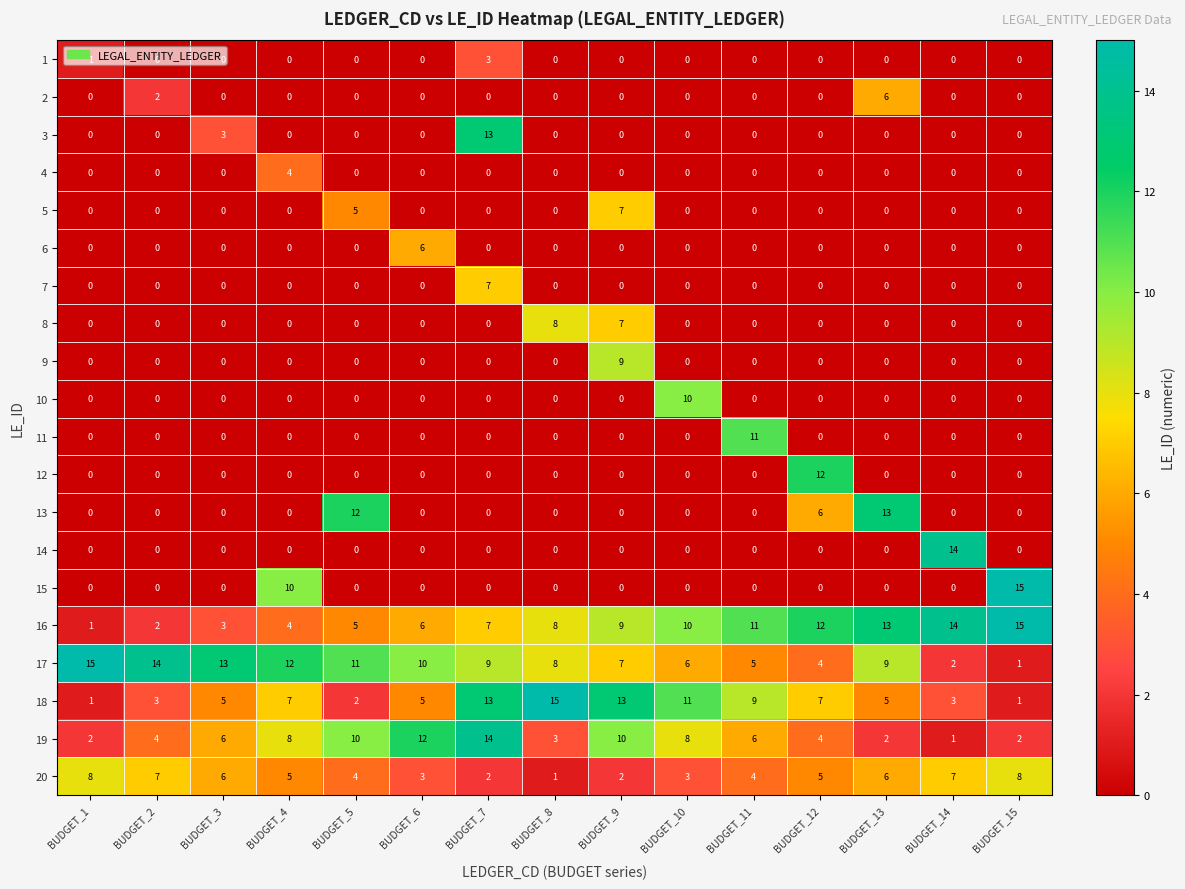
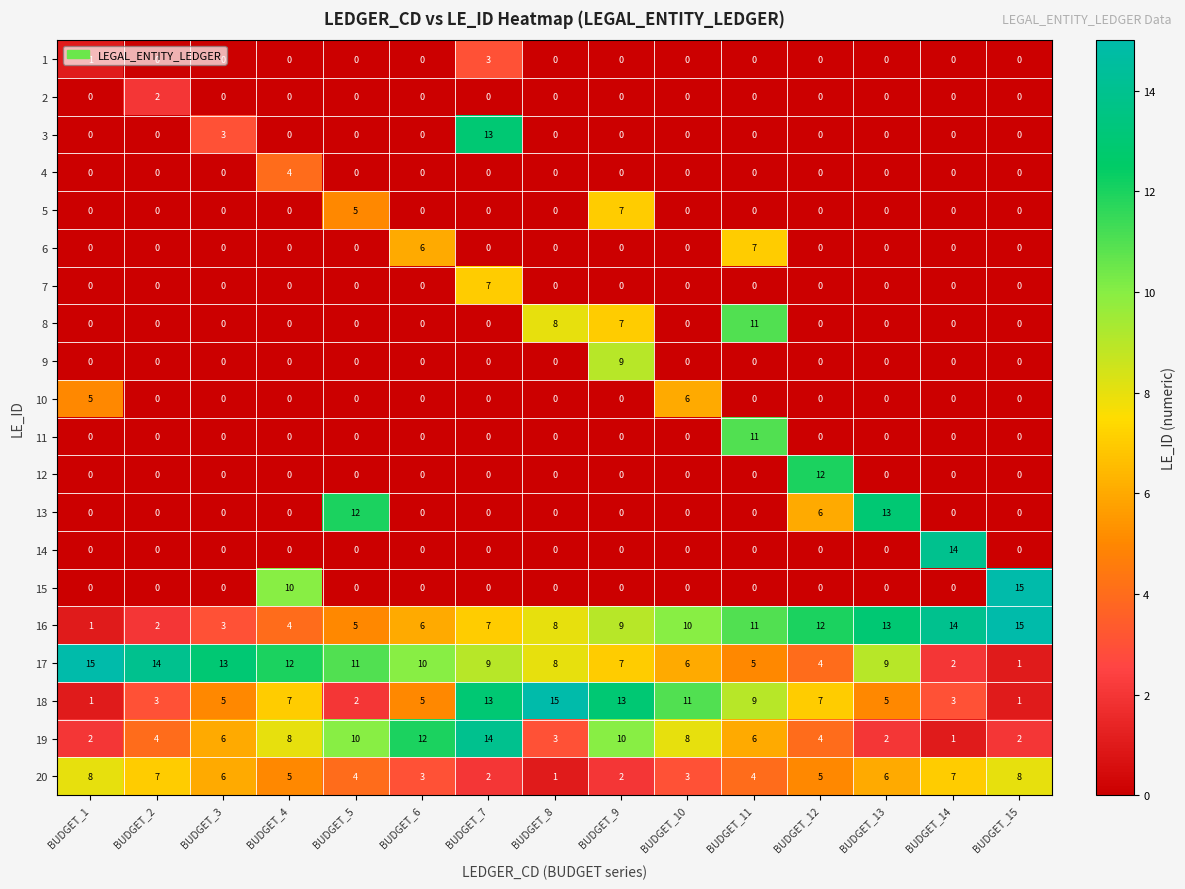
2, BUDGET_13: 6 -> 0
6, BUDGET_11: 0 -> 7
8, BUDGET_11: 0 -> 11
10, BUDGET_1: 0 -> 5
10, BUDGET_10: 10 -> 6
